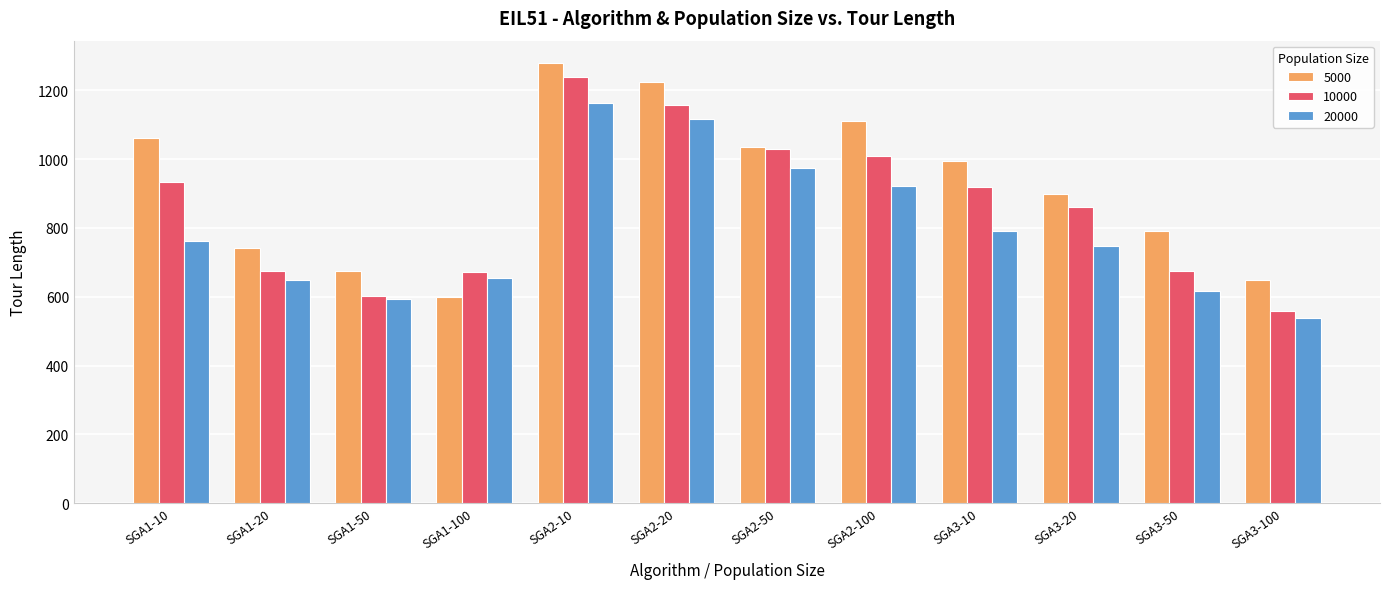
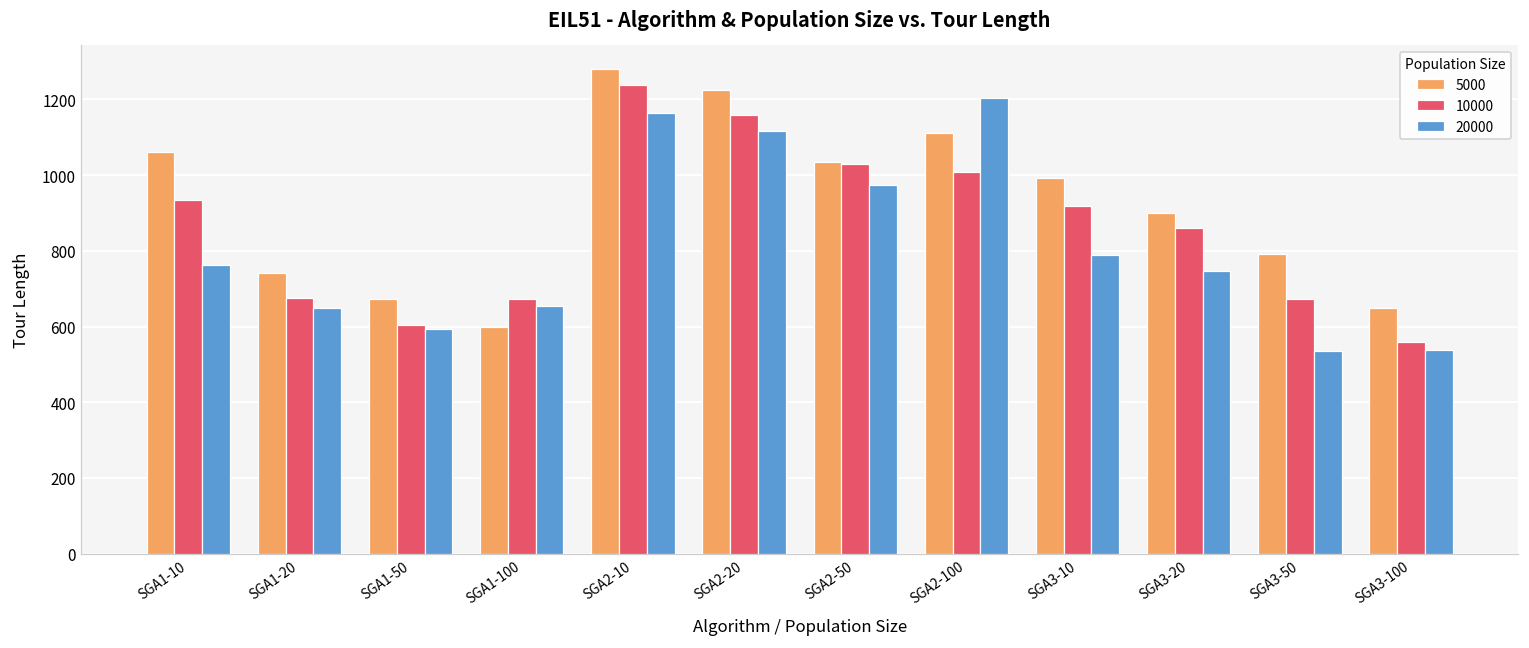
20000, SGA2-100: 920 -> 1200
20000, SGA3-50: 620 -> 540
